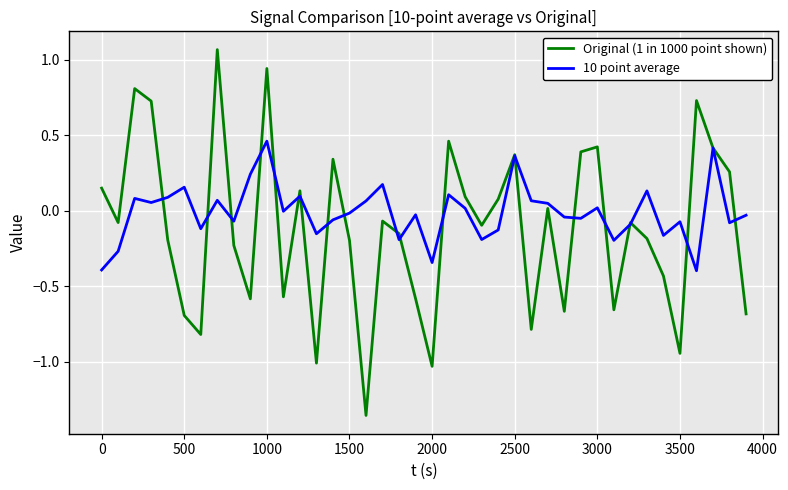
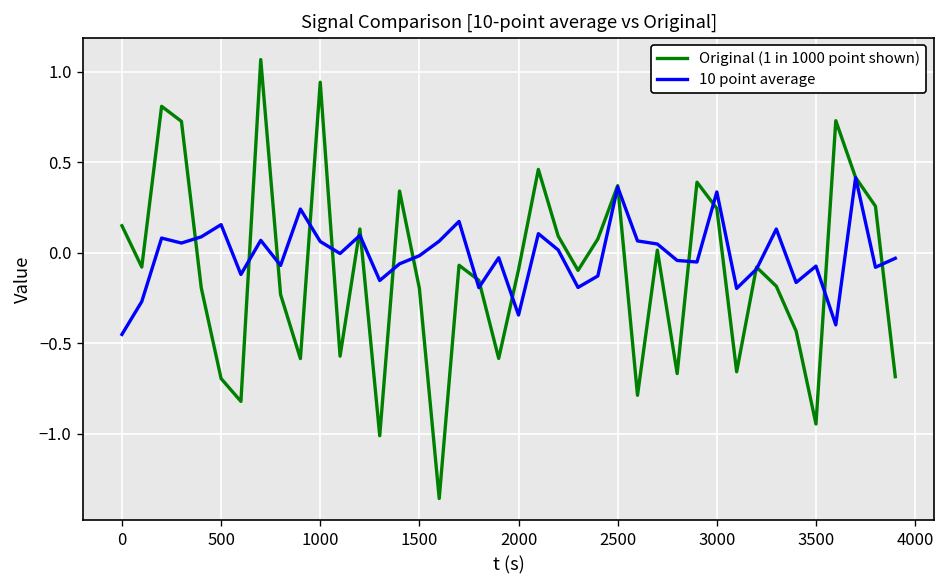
10 point average, 0: -0.39 -> -0.45
10 point average, 1000: 0.46 -> 0.06
Original (1 in 1000 point shown), 2000: -1.03 -> -0.09
Original (1 in 1000 point shown), 3000: 0.42 -> 0.25
10 point average, 3000: 0.02 -> 0.34
